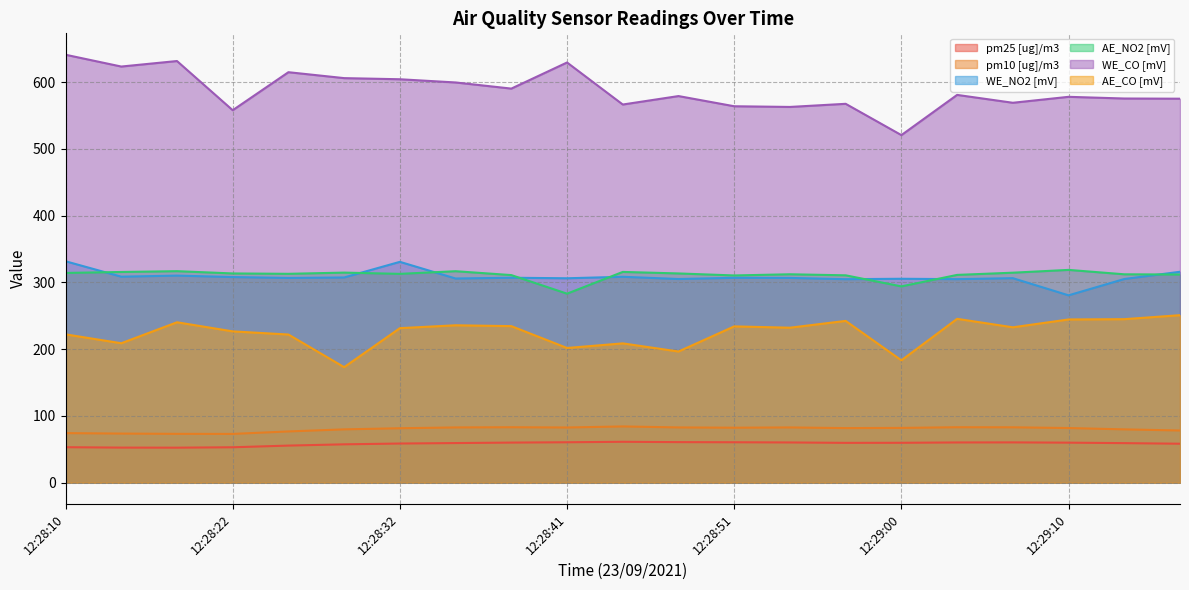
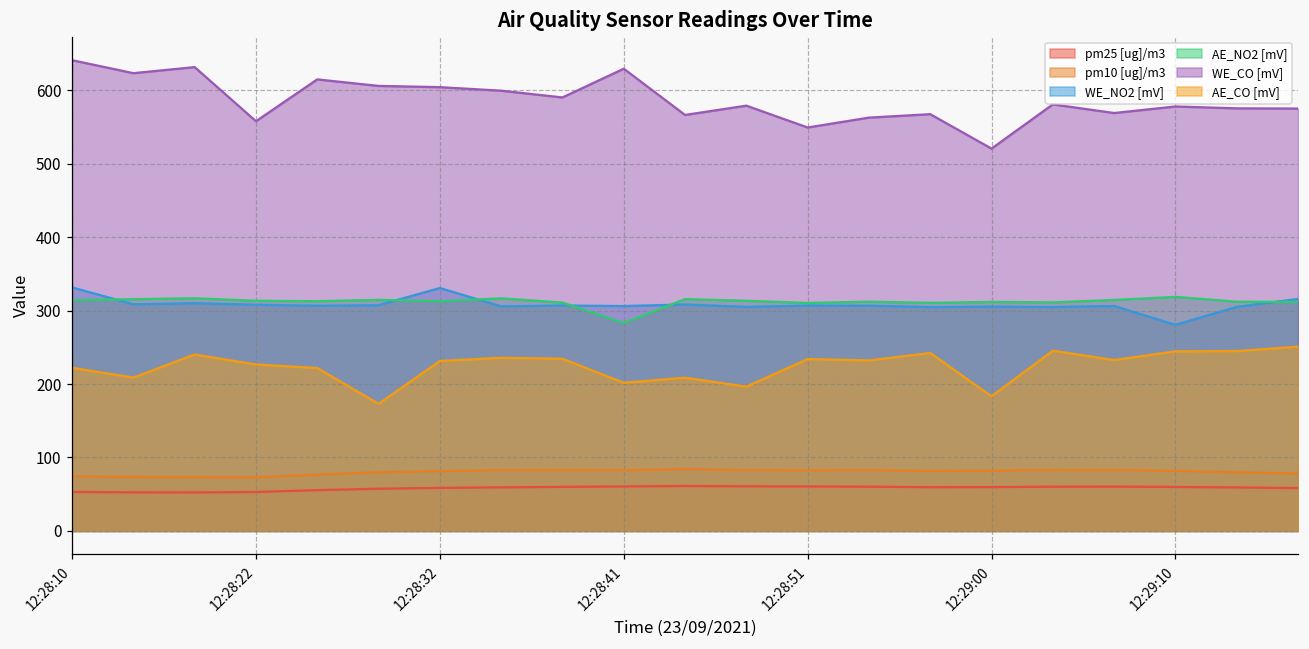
WE_CO [mV], 12:28:51: 560 -> 550
AE_NO2 [mV], 12:29:00: 290 -> 310
